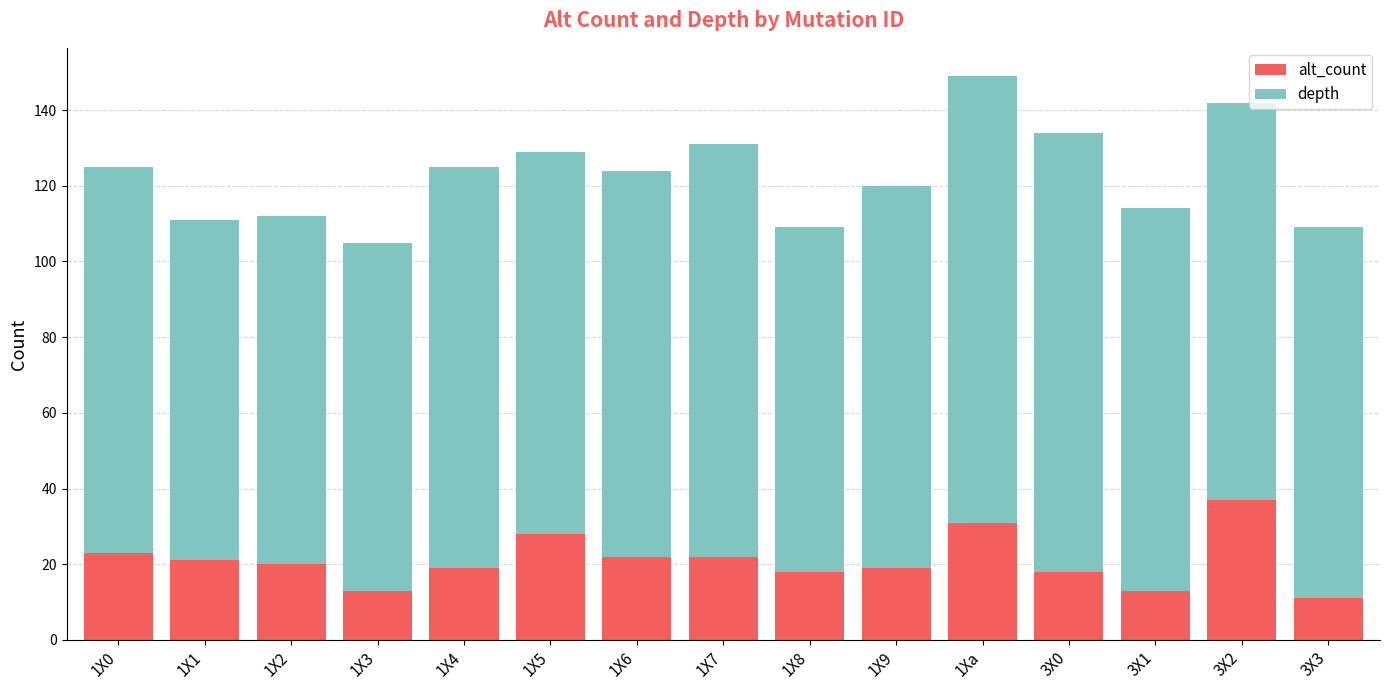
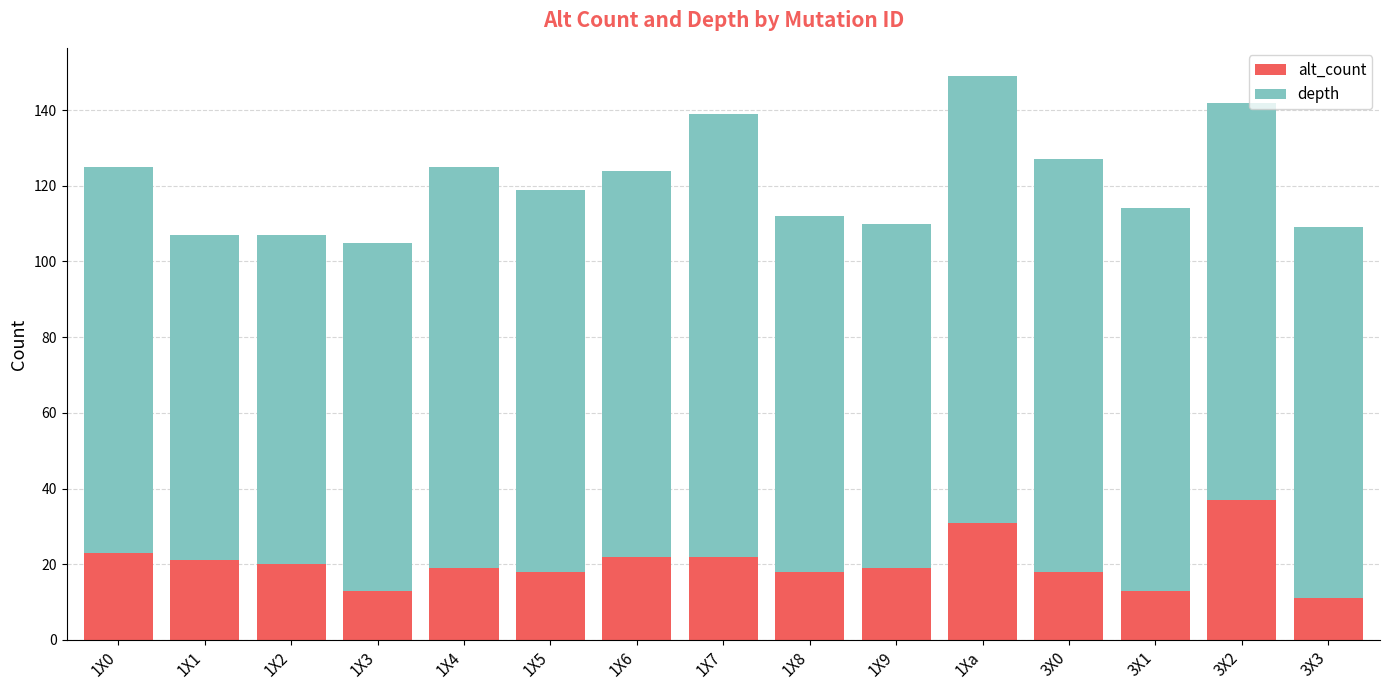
depth, 1X1: 90 -> 86
depth, 1X2: 92 -> 87
alt_count, 1X5: 28 -> 18
depth, 1X7: 109 -> 117
depth, 1X8: 91 -> 94
depth, 1X9: 101 -> 91
depth, 3X0: 116 -> 109
